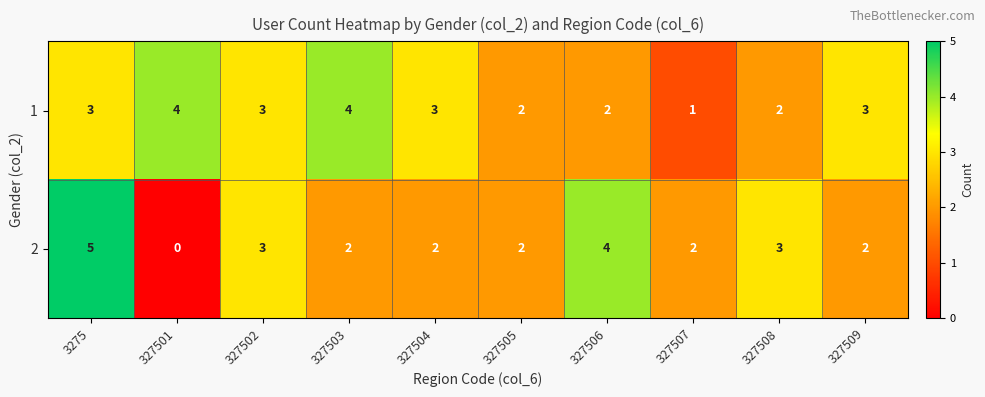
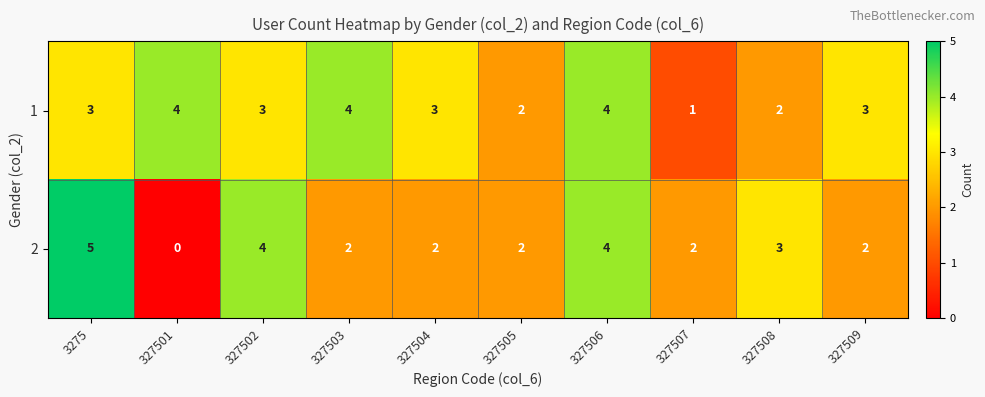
1, 327506: 2 -> 4
2, 327502: 3 -> 4
